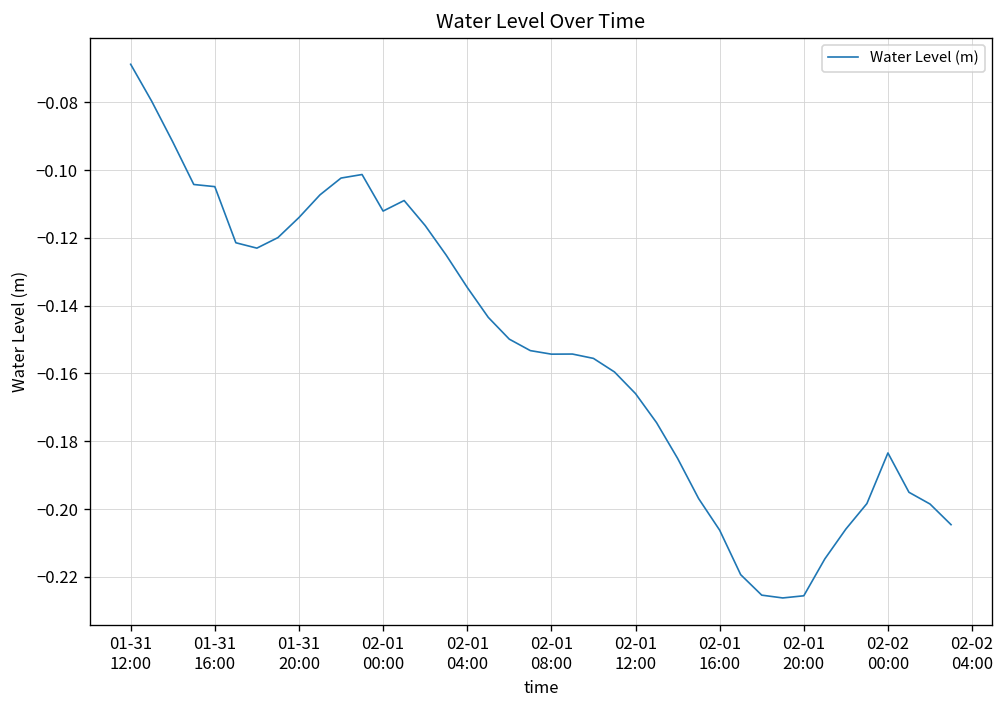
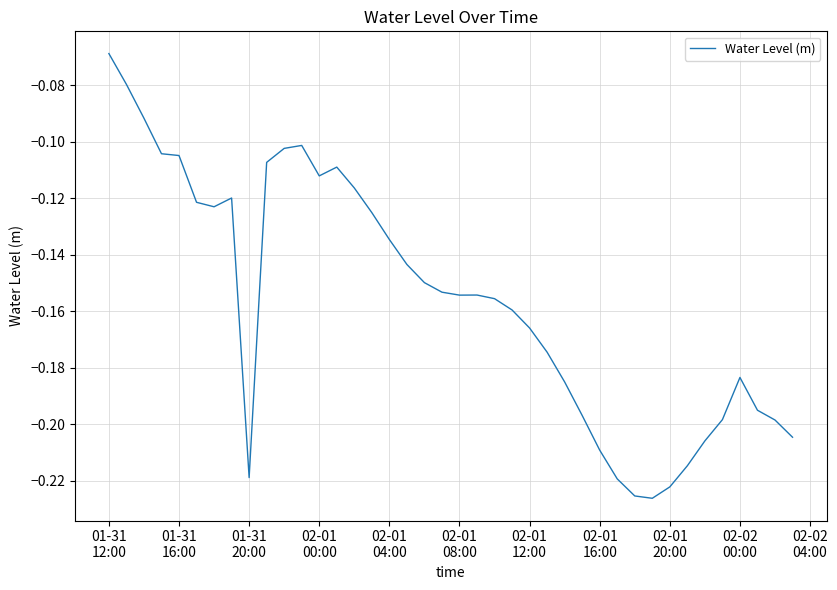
01-31 20:00: -0.114 -> -0.219
02-01 16:00: -0.206 -> -0.209
02-01 20:00: -0.226 -> -0.222
